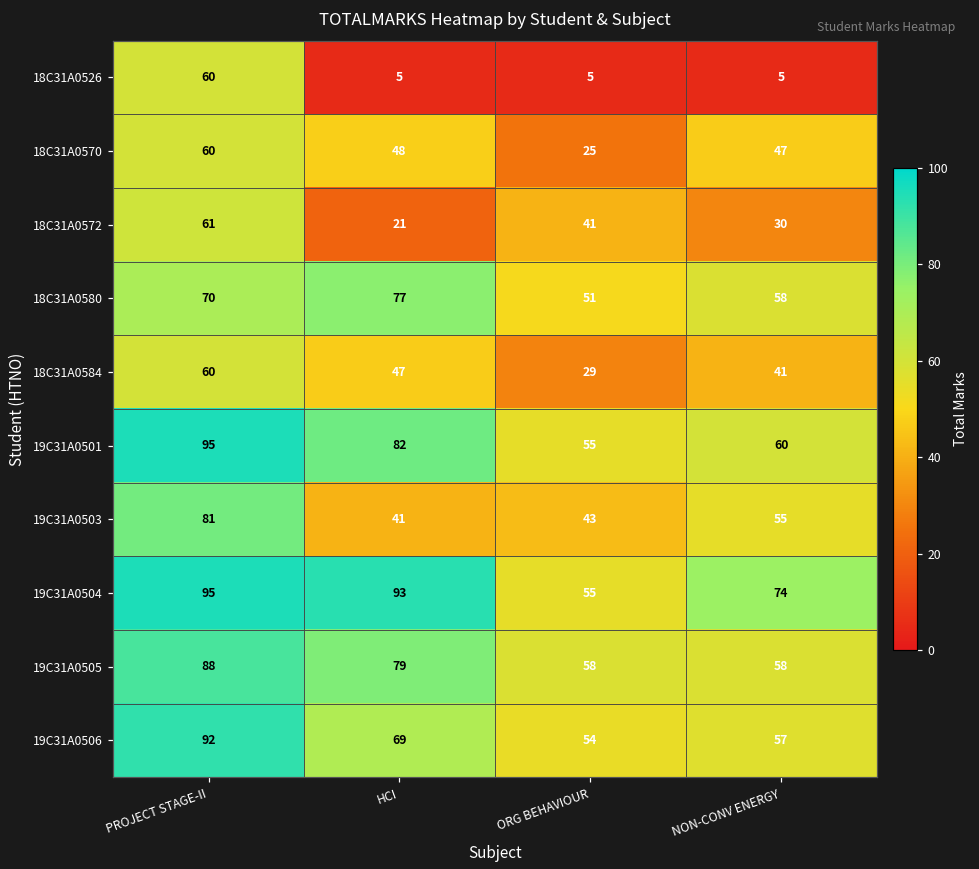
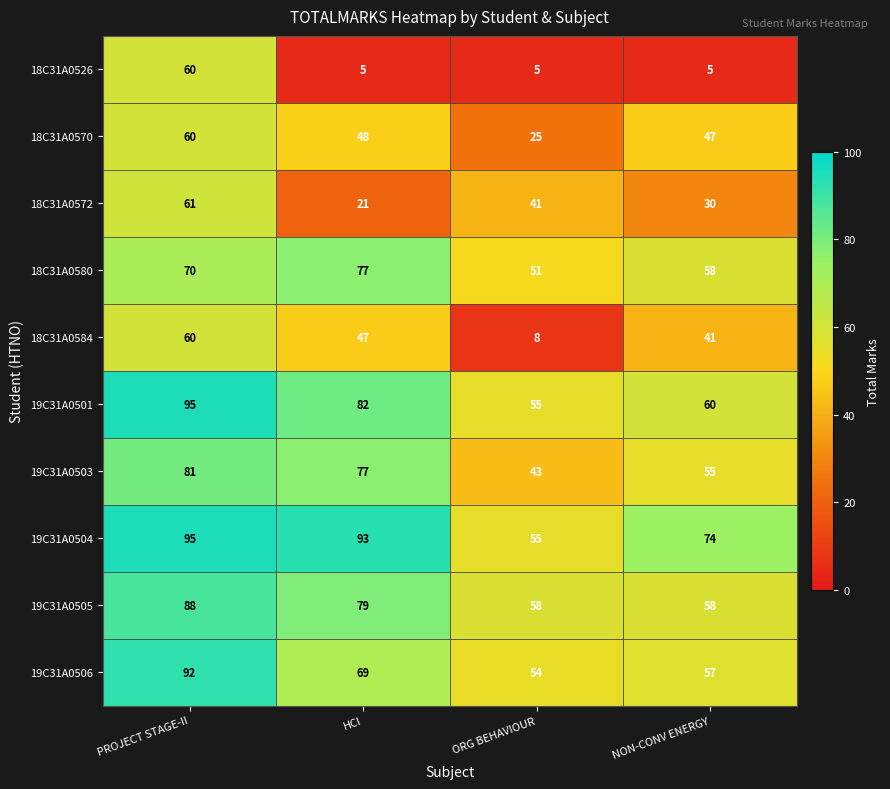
18C31A0584, ORG BEHAVIOUR: 29 -> 8
19C31A0503, HCI: 41 -> 77
